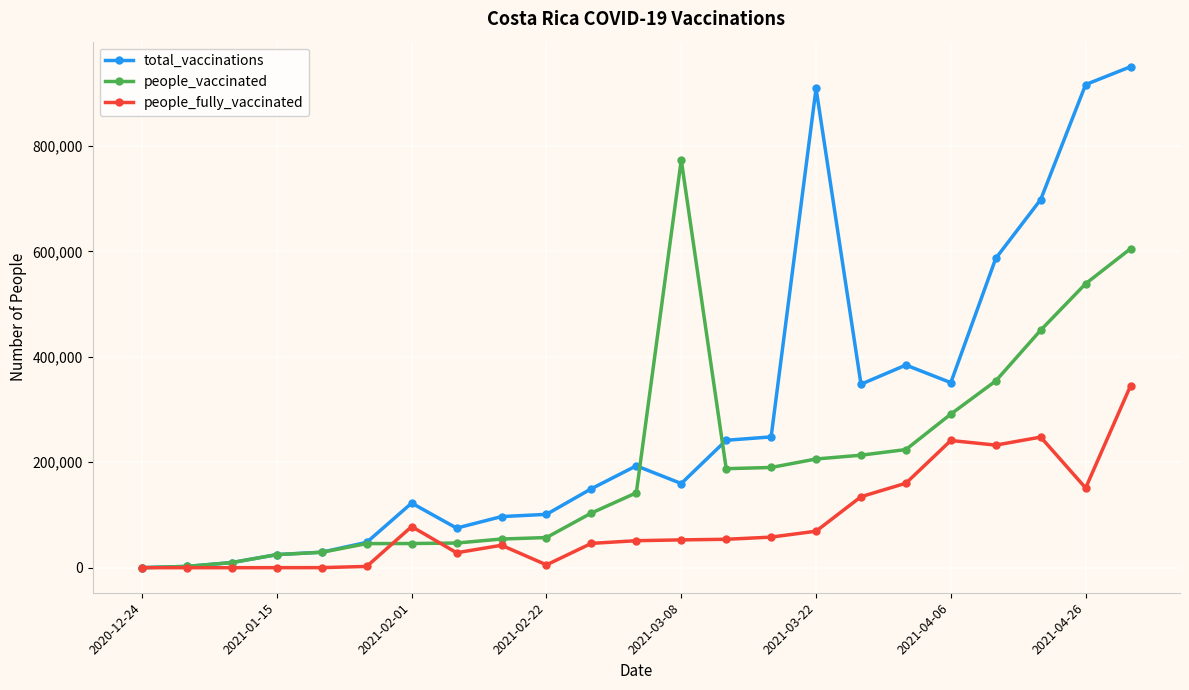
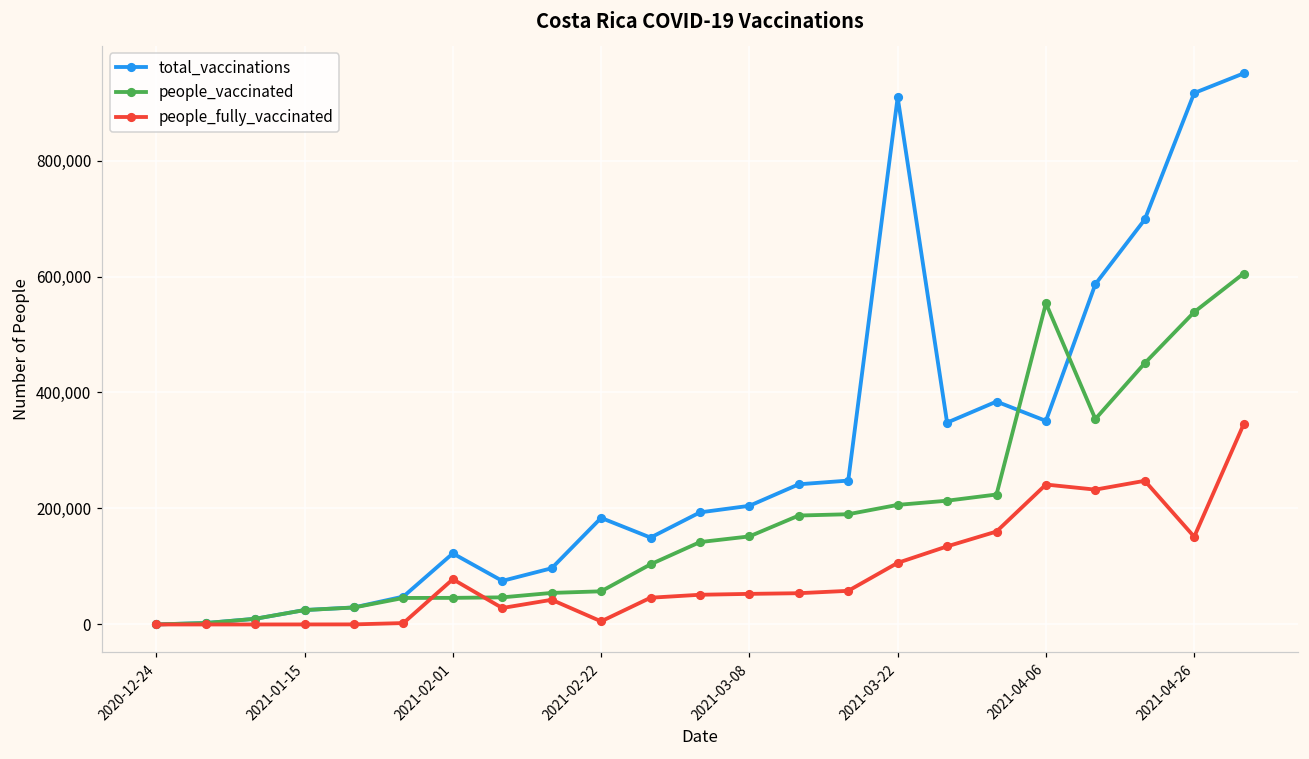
total_vaccinations, 2021-02-22: 100,000 -> 180,000
total_vaccinations, 2021-03-08: 160,000 -> 200,000
people_vaccinated, 2021-03-08: 770,000 -> 150,000
people_fully_vaccinated, 2021-03-22: 70,000 -> 110,000
people_vaccinated, 2021-04-06: 290,000 -> 550,000
